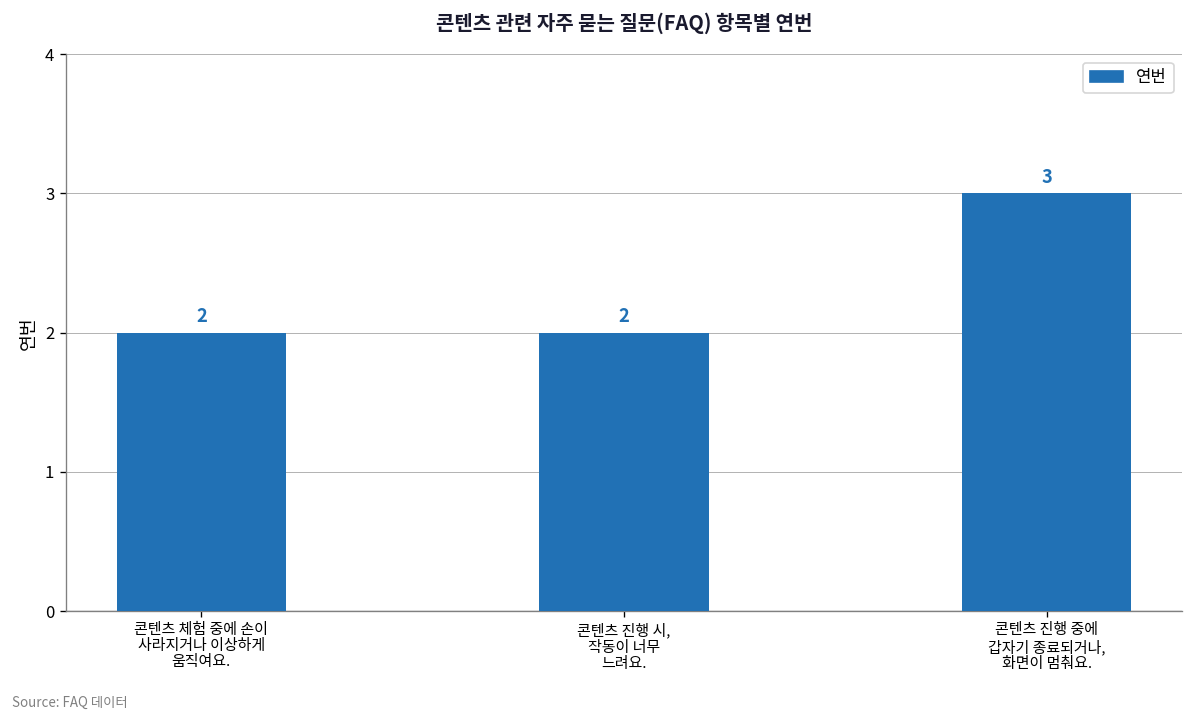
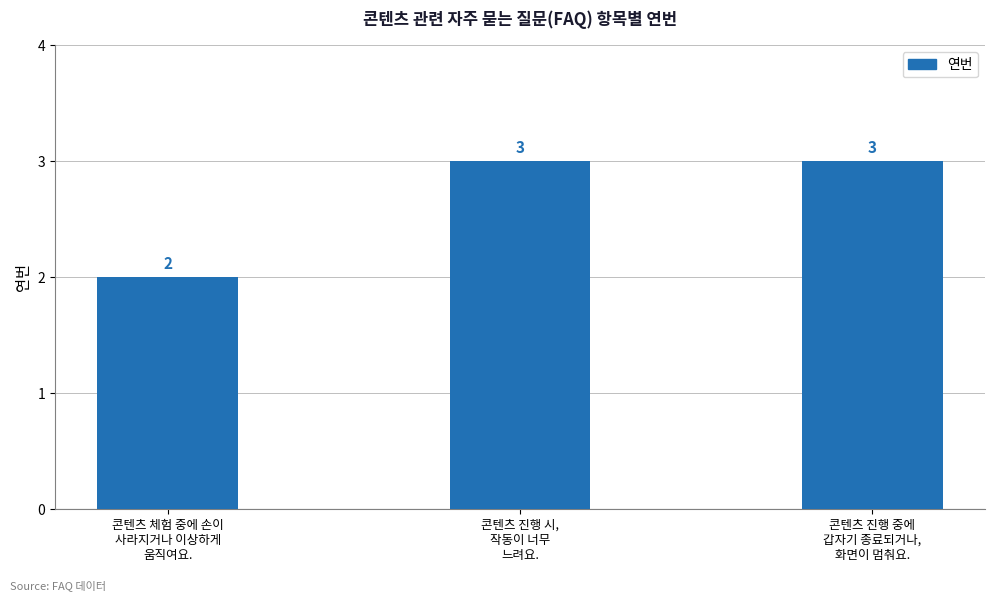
콘텐츠 진행 시, 작동이 너무 느려요.: 2 -> 3
